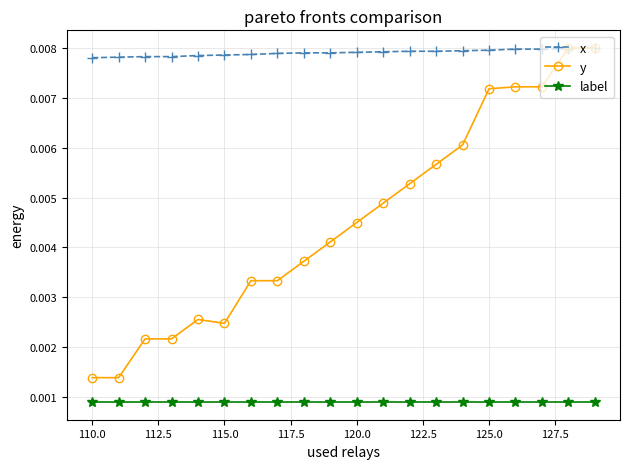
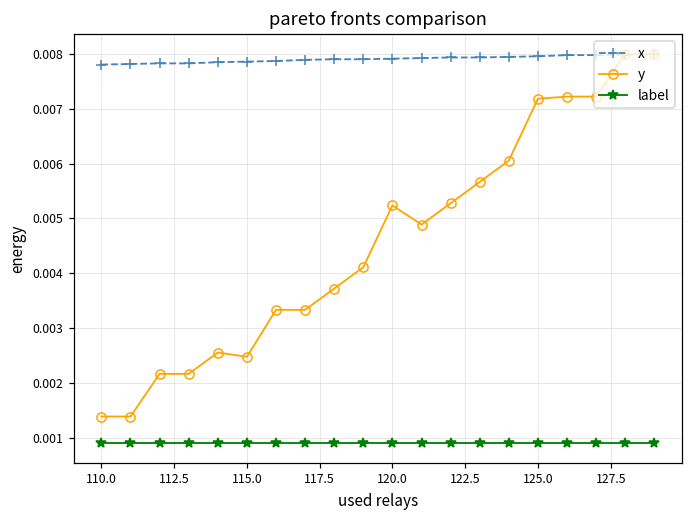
y, 120.0: 0.0045 -> 0.0052
